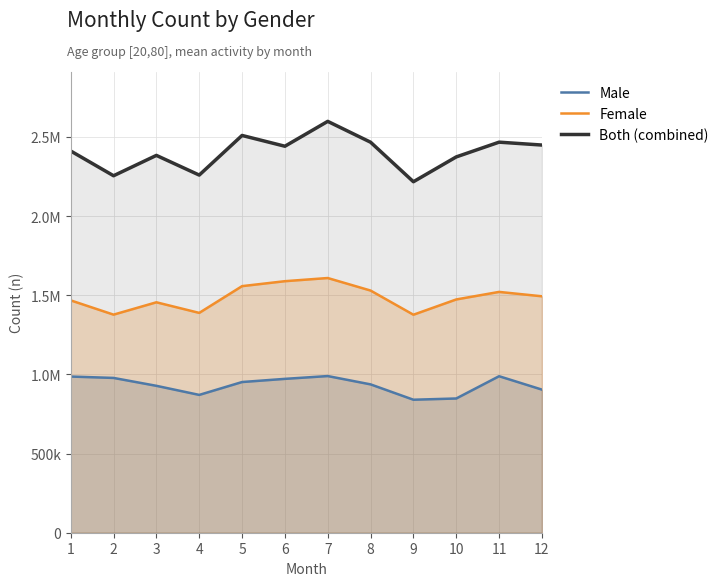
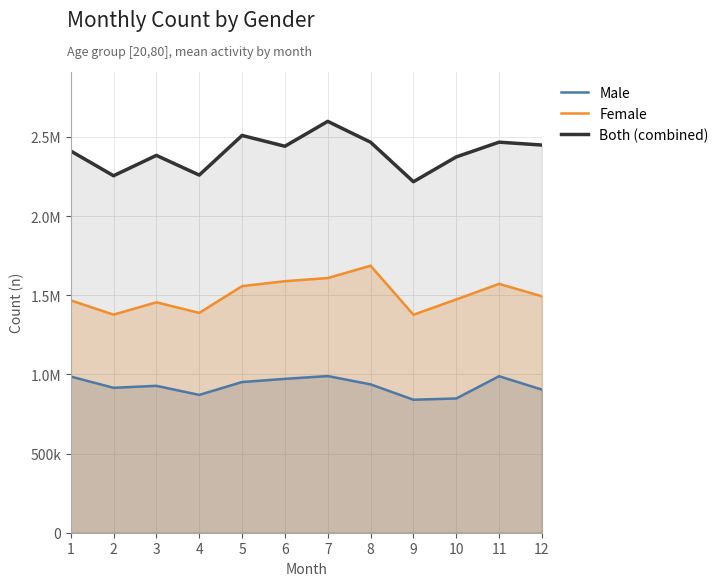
Male, 2: 980000 -> 920000
Female, 8: 1530000 -> 1690000
Female, 11: 1520000 -> 1570000
